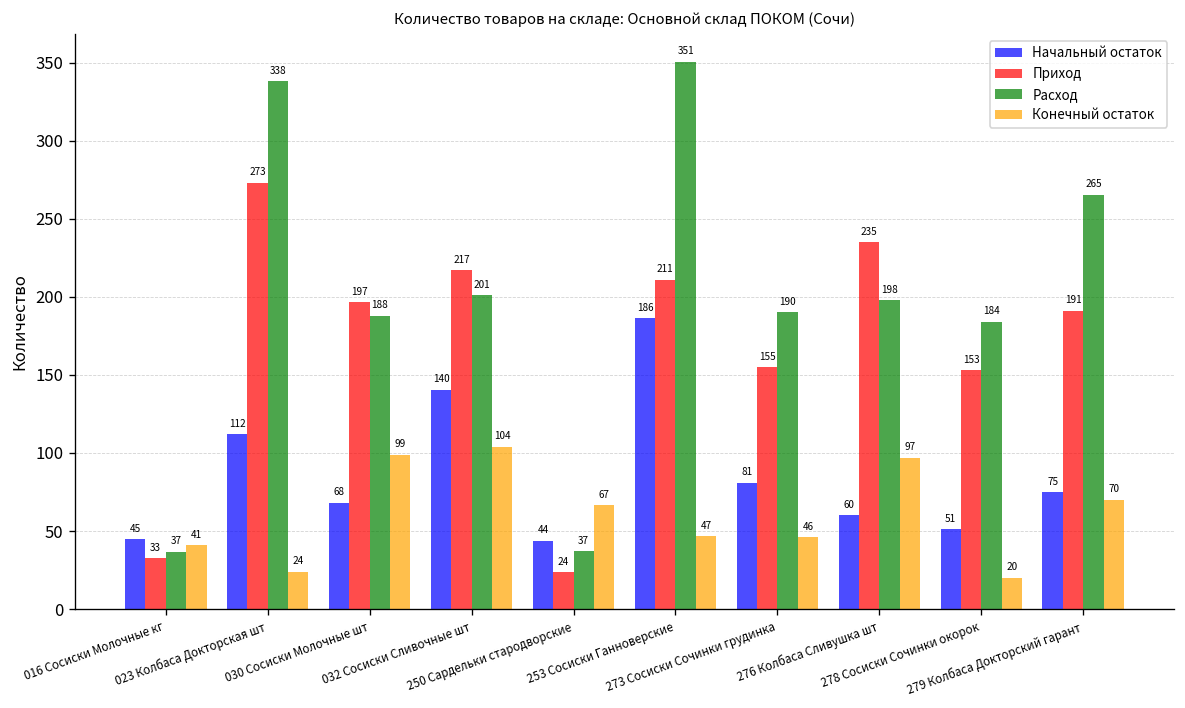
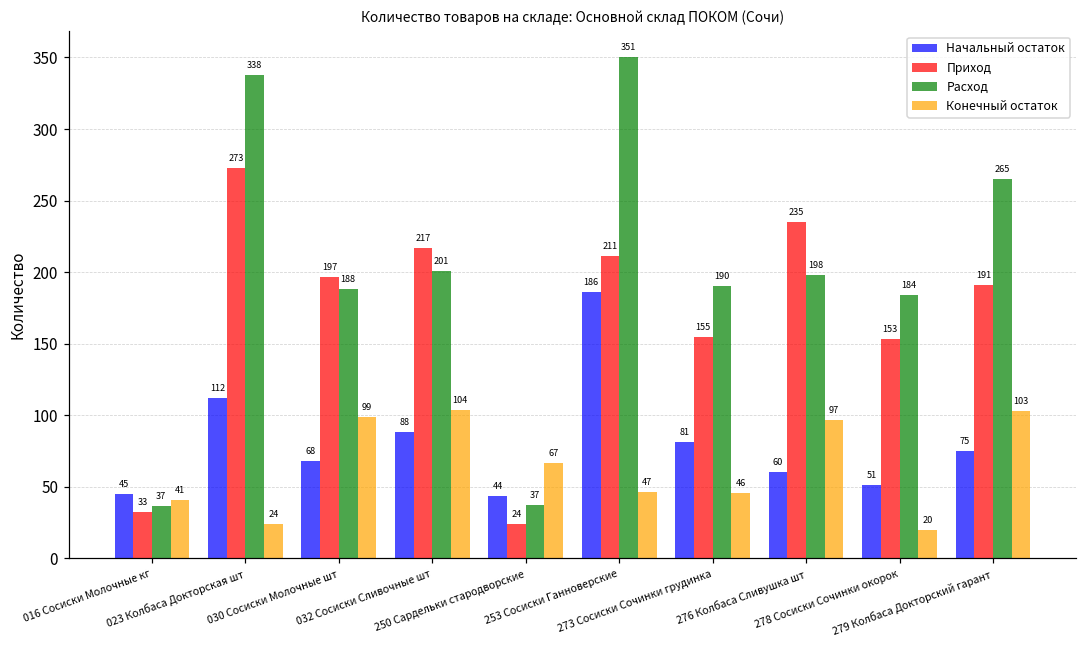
Начальный остаток, 032 Сосиски Сливочные шт: 140 -> 88
Конечный остаток, 279 Колбаса Докторский гарант: 70 -> 103
